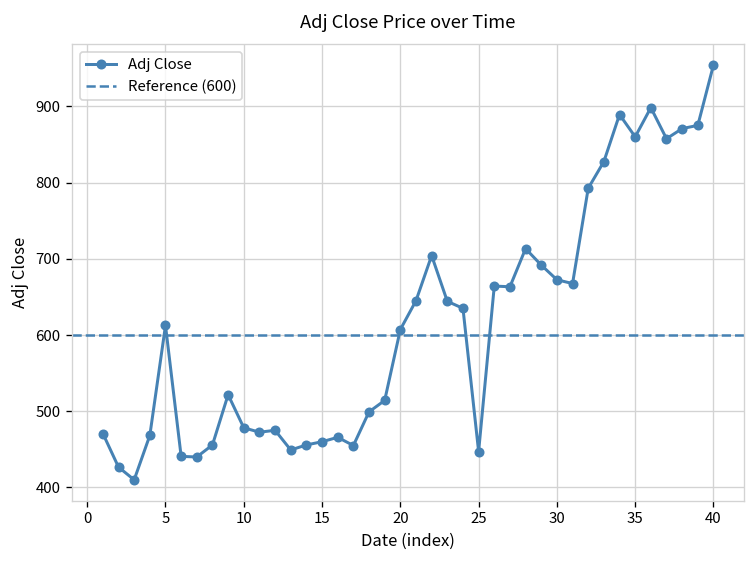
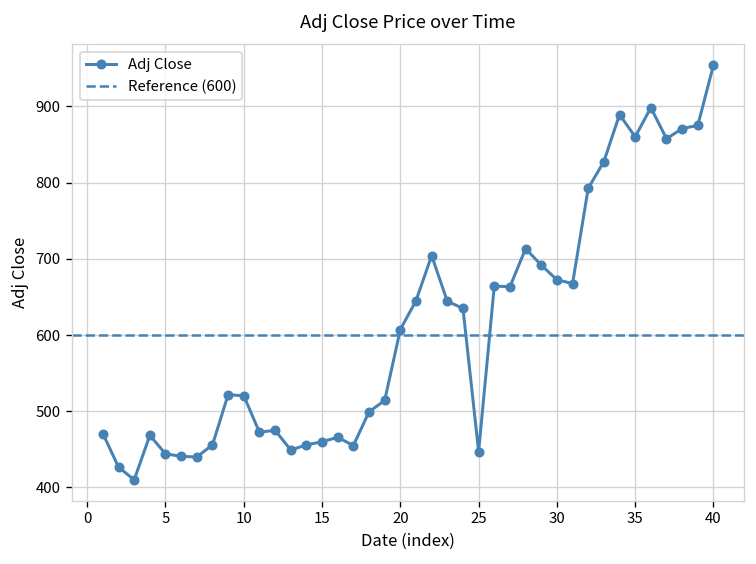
5: 610 -> 440
10: 480 -> 520
